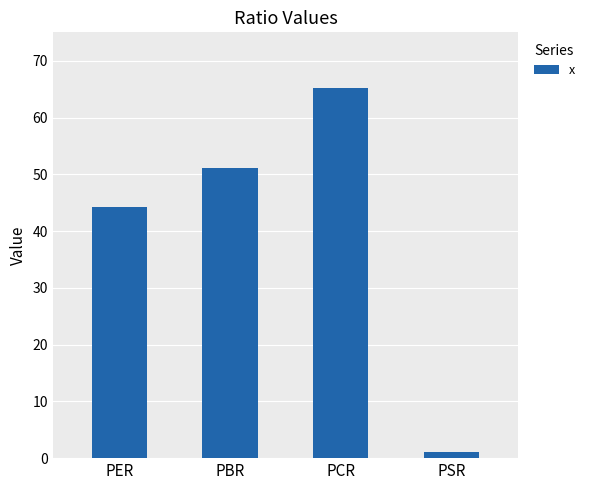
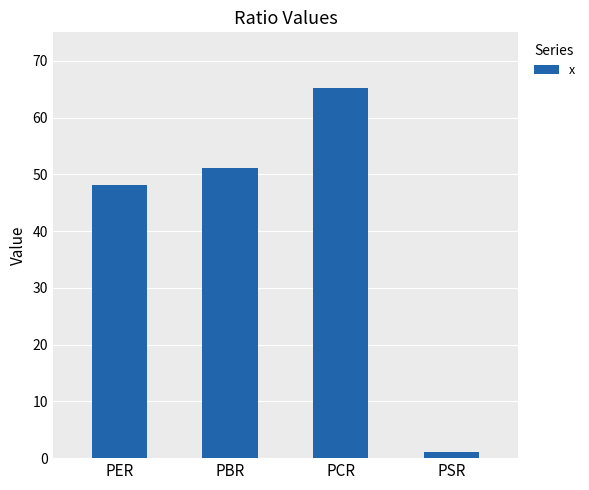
PER: 44 -> 48
